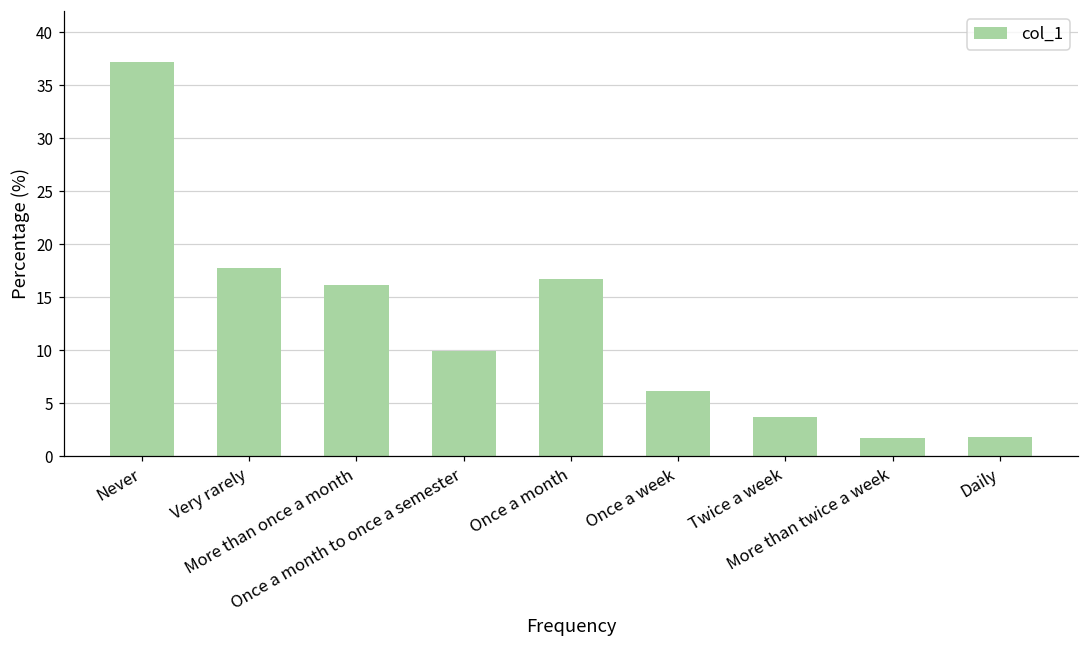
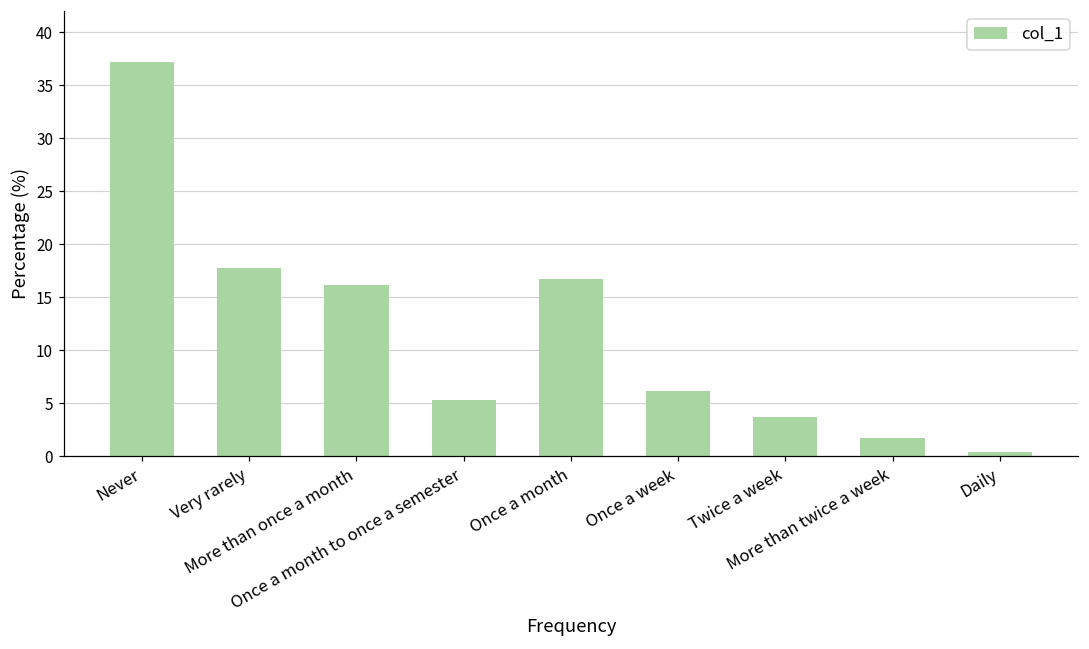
Once a month to once a semester: 10 -> 5
Daily: 2 -> 0
